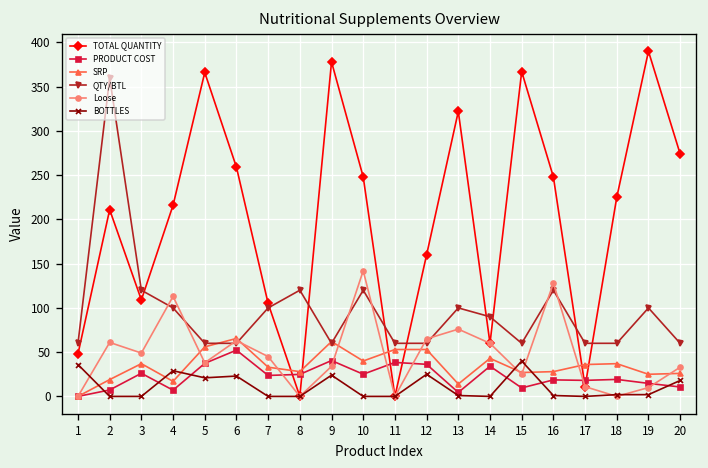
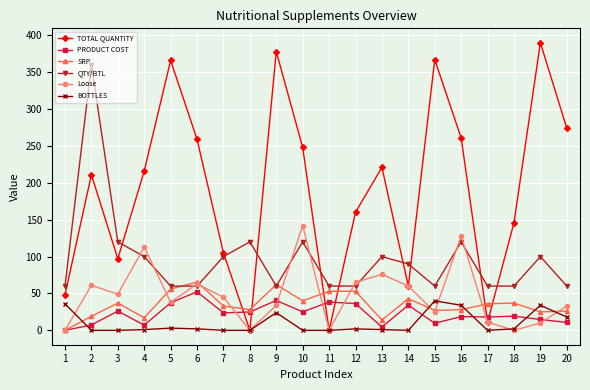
TOTAL QUANTITY, 3: 110 -> 100
BOTTLES, 4: 30 -> 0
BOTTLES, 5: 20 -> 0
BOTTLES, 6: 20 -> 0
BOTTLES, 12: 30 -> 0
TOTAL QUANTITY, 13: 320 -> 220
TOTAL QUANTITY, 16: 250 -> 260
BOTTLES, 16: 0 -> 30
TOTAL QUANTITY, 18: 230 -> 150
BOTTLES, 19: 0 -> 30
